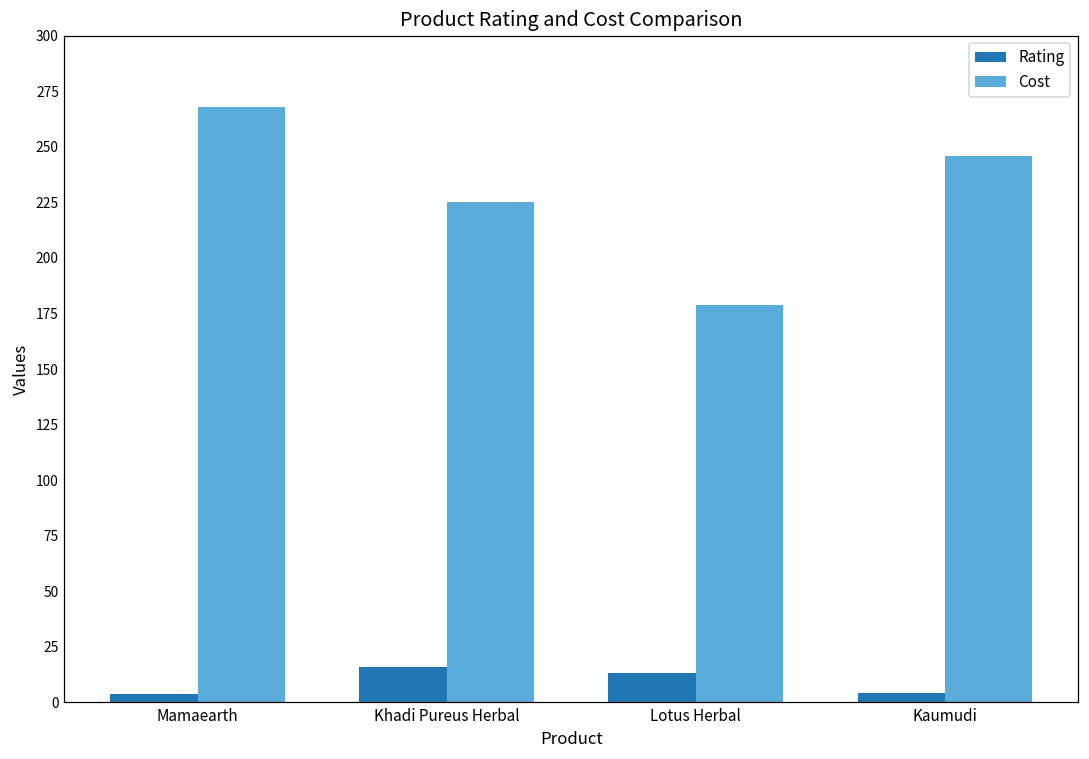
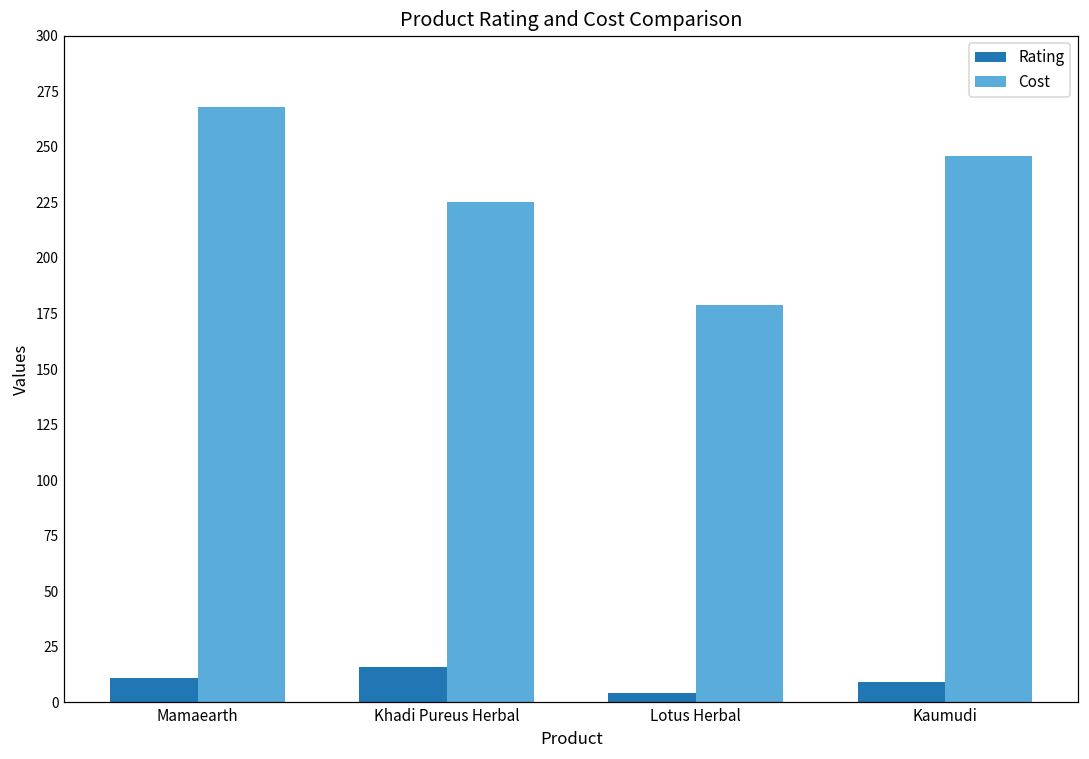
Rating, Mamaearth: 4 -> 11
Rating, Lotus Herbal: 13 -> 4
Rating, Kaumudi: 4 -> 9
